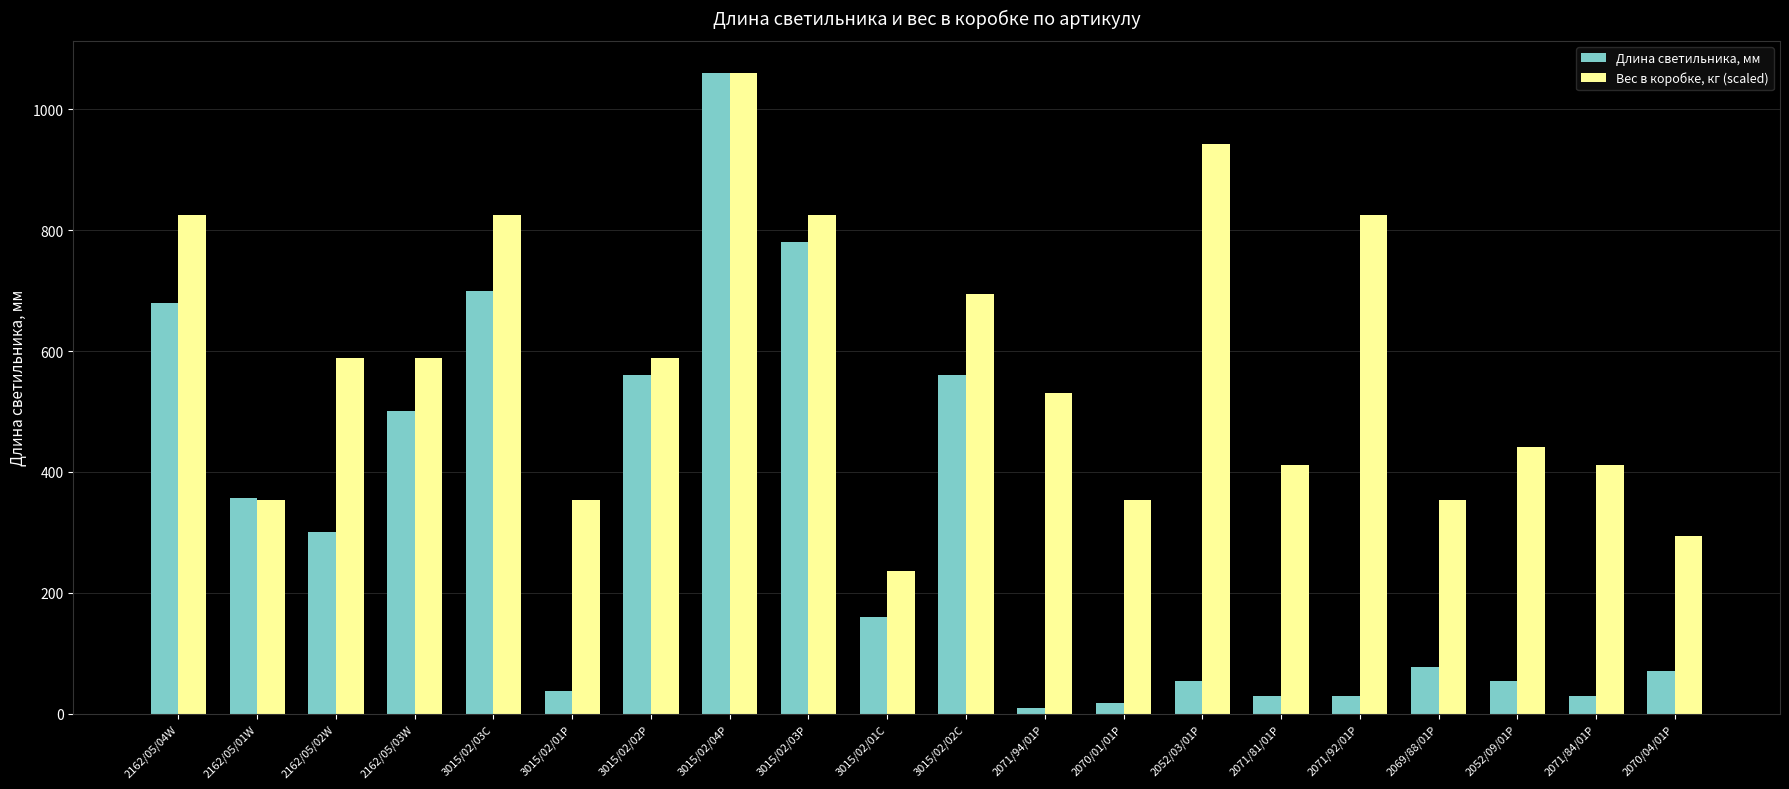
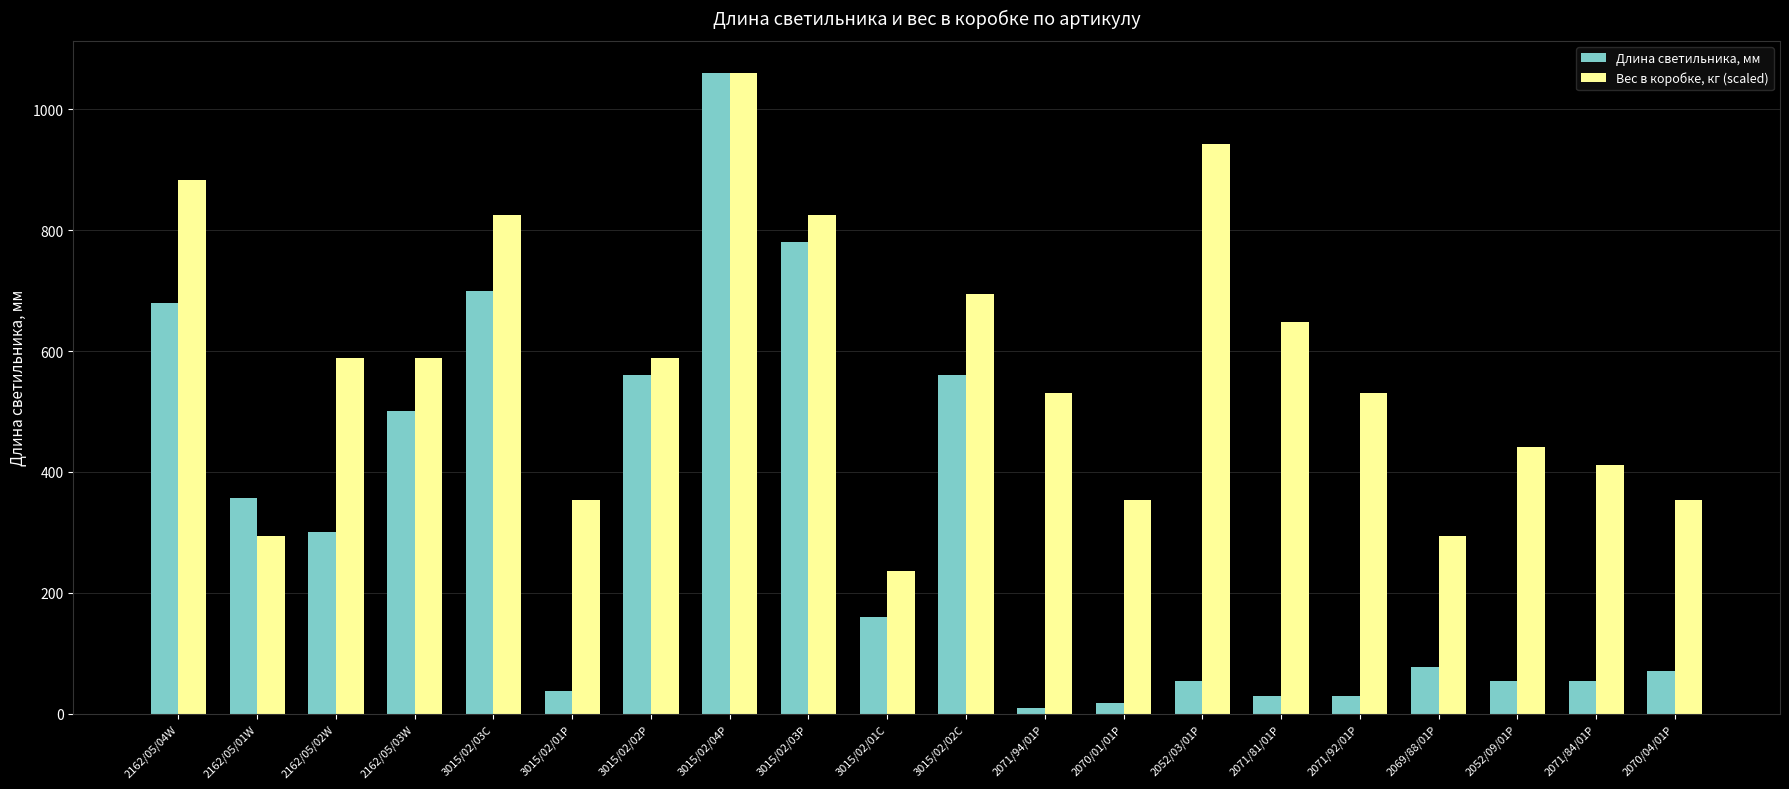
Вес в коробке, кг (scaled), 2162/05/04W: 820 -> 880
Вес в коробке, кг (scaled), 2162/05/01W: 350 -> 290
Вес в коробке, кг (scaled), 2071/81/01P: 410 -> 650
Вес в коробке, кг (scaled), 2071/92/01P: 820 -> 530
Вес в коробке, кг (scaled), 2069/88/01P: 350 -> 290
Длина светильника, мм, 2071/84/01P: 30 -> 50
Вес в коробке, кг (scaled), 2070/04/01P: 290 -> 350
